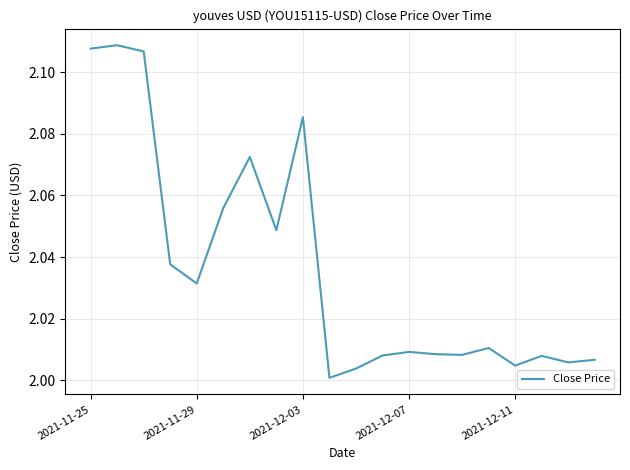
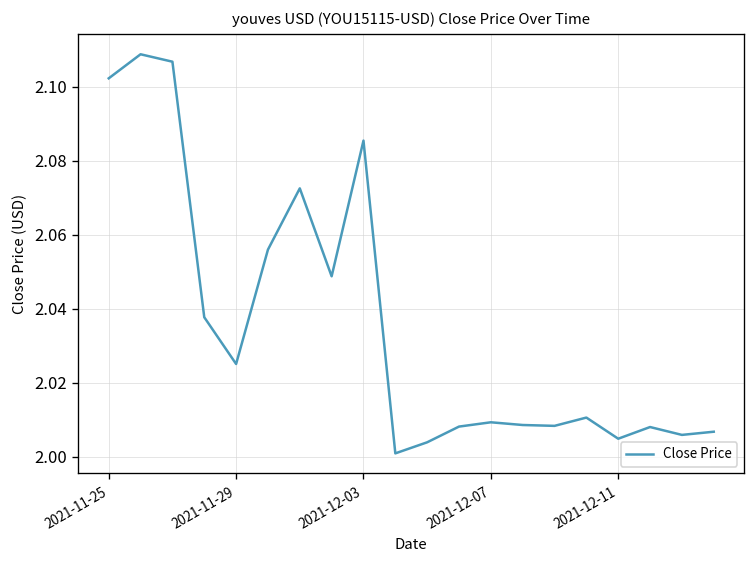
2021-11-25: 2.108 -> 2.102
2021-11-29: 2.031 -> 2.025
